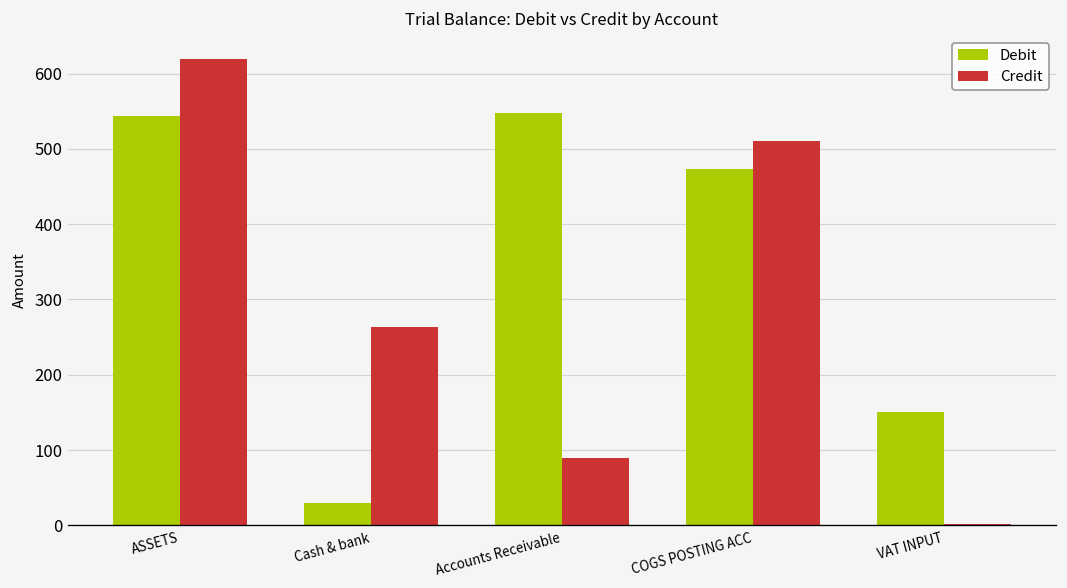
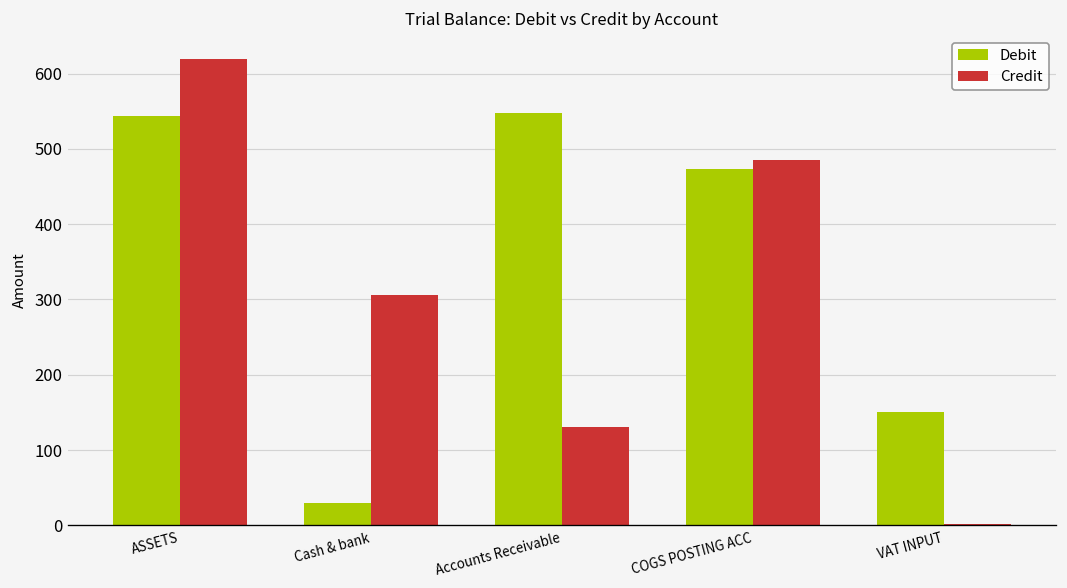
Credit, Cash & bank: 260 -> 310
Credit, Accounts Receivable: 90 -> 130
Credit, COGS POSTING ACC: 510 -> 490
